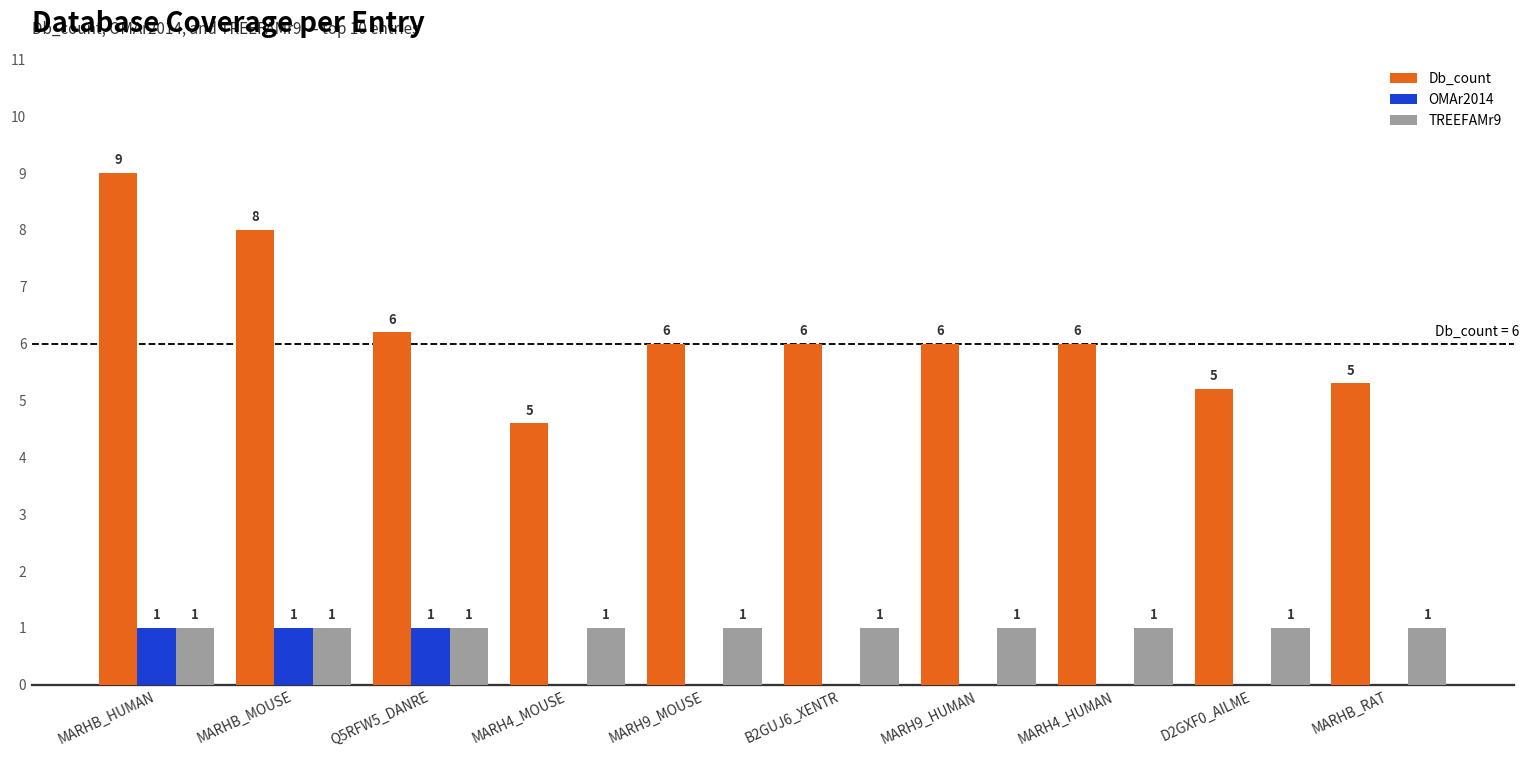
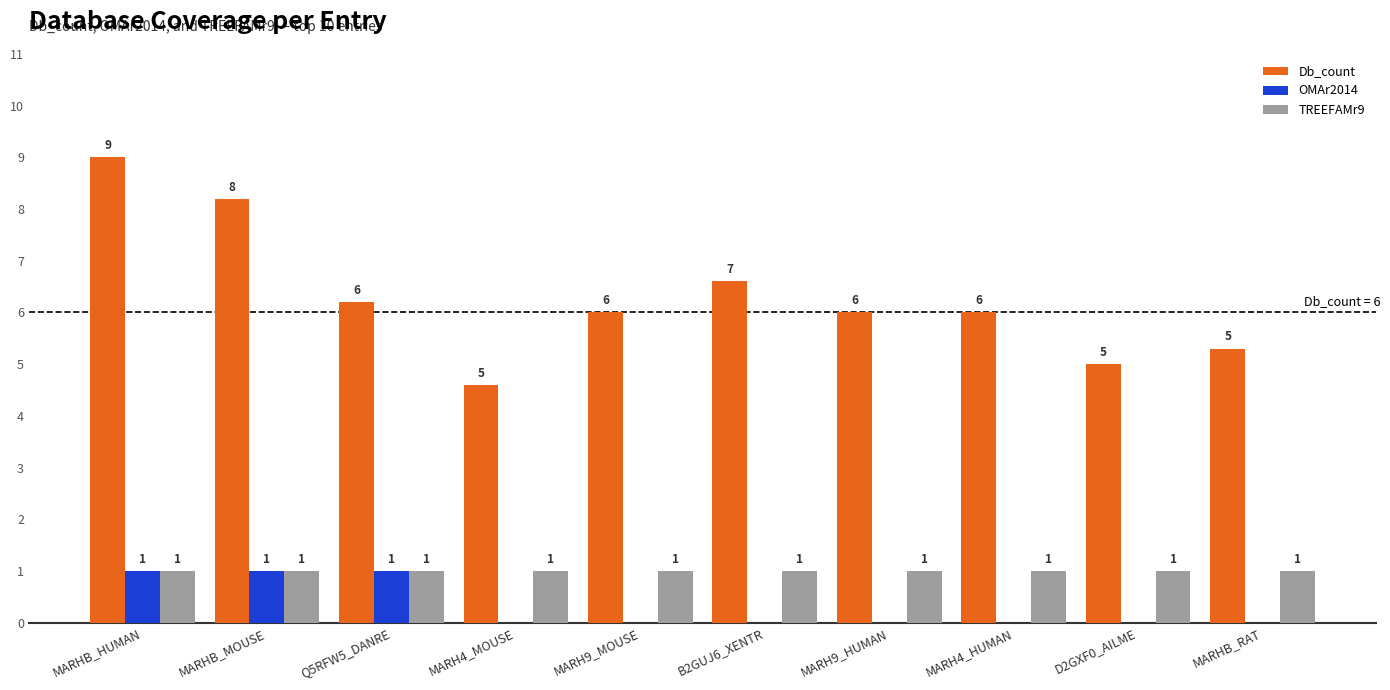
Db_count, MARHB_MOUSE: 8.0 -> 8.2
Db_count, B2GUJ6_XENTR: 6 -> 7
Db_count, D2GXF0_AILME: 5.2 -> 5.0
